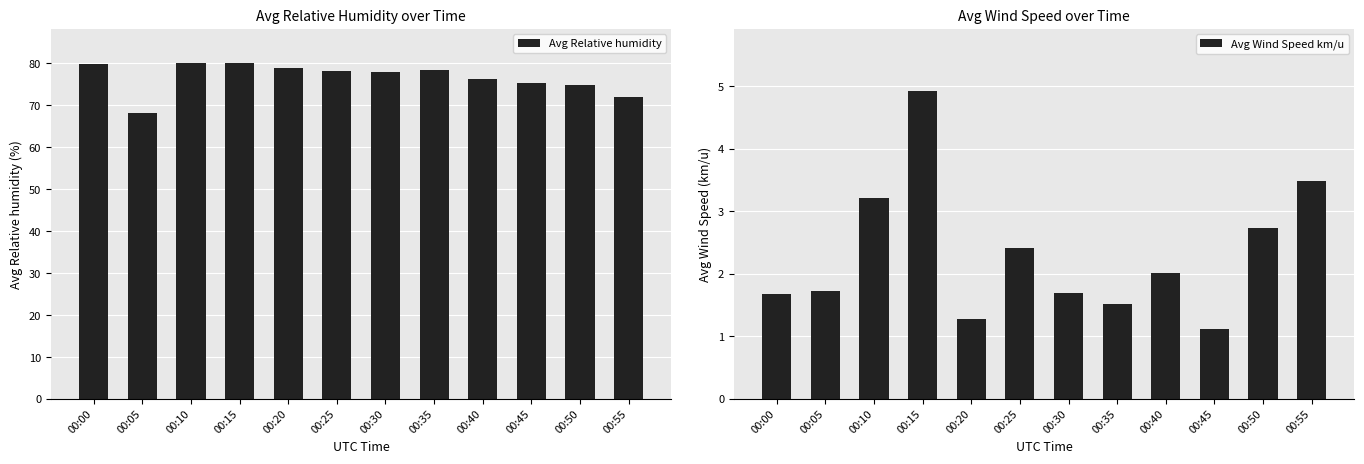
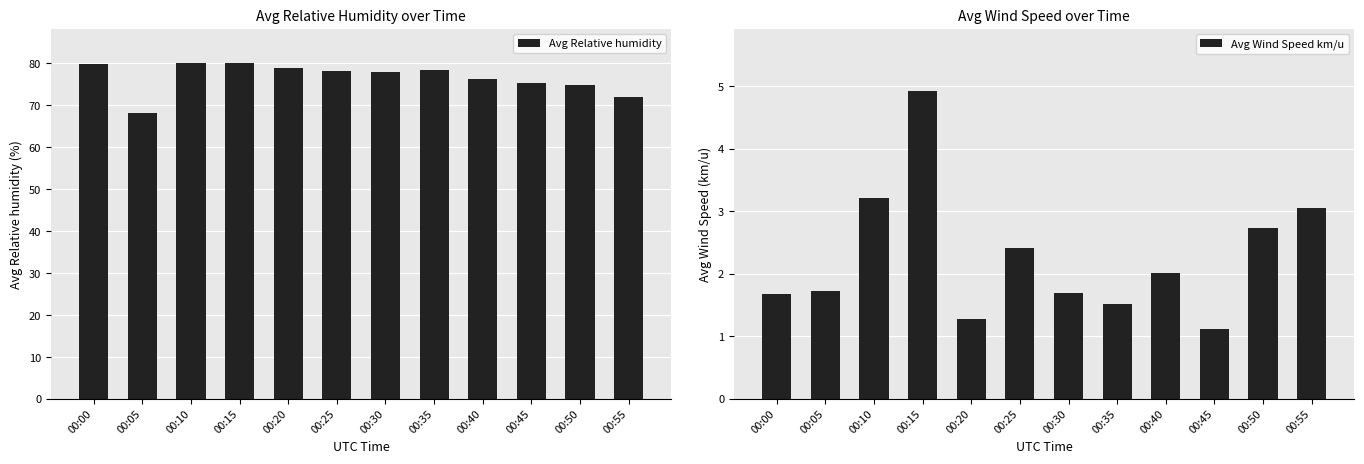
Avg Wind Speed over Time, 00:55: 3.5 -> 3.1
